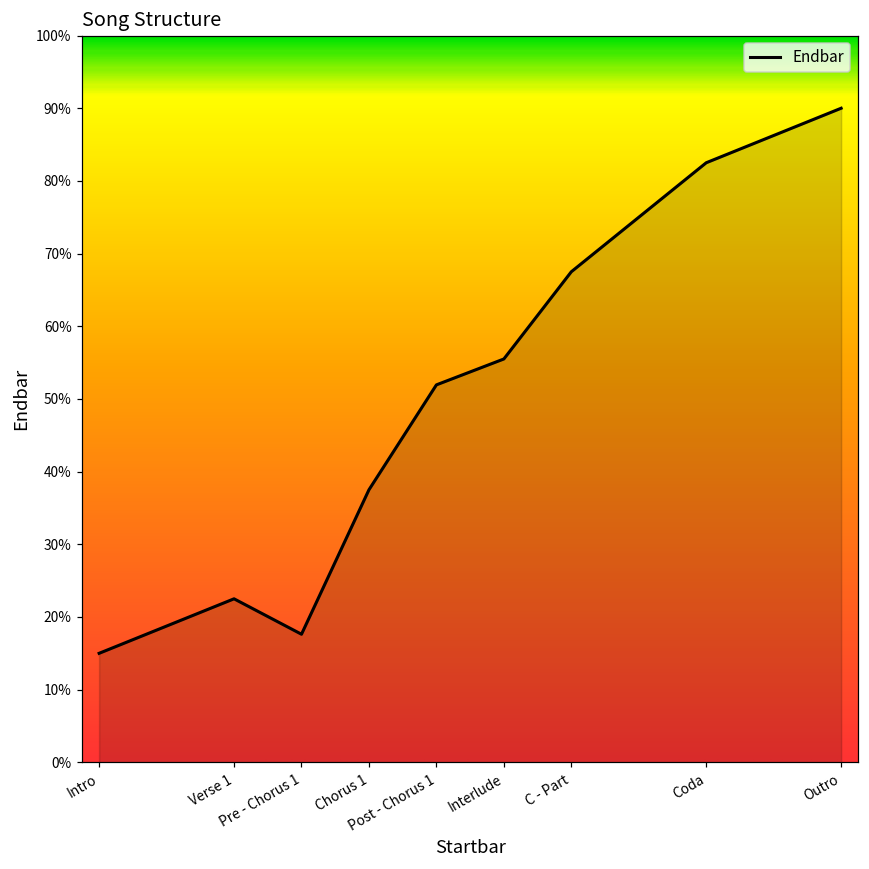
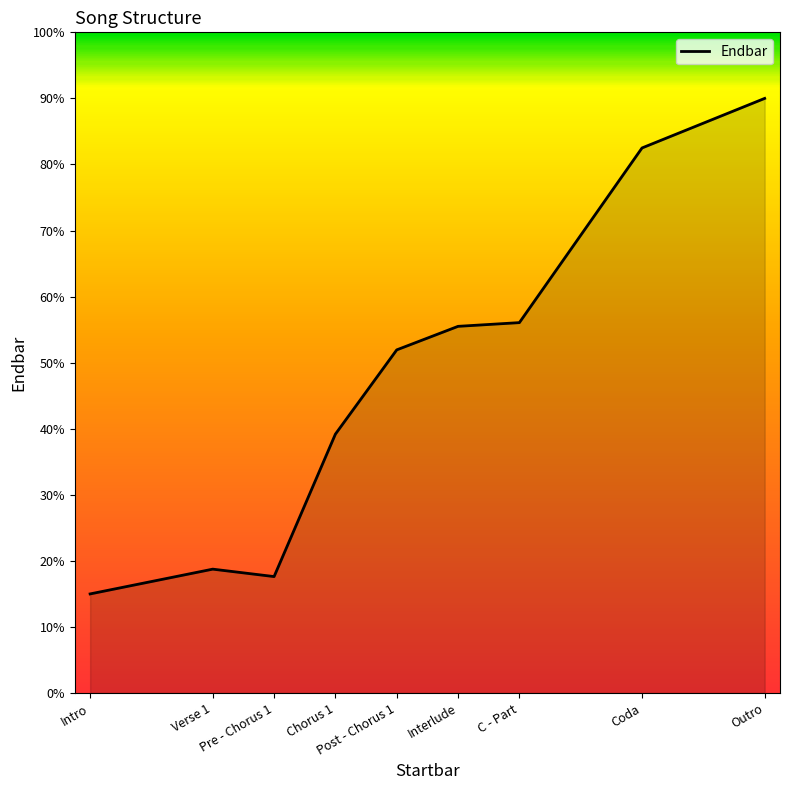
Verse 1: 23% -> 19%
Chorus 1: 38% -> 39%
C - Part: 68% -> 56%
